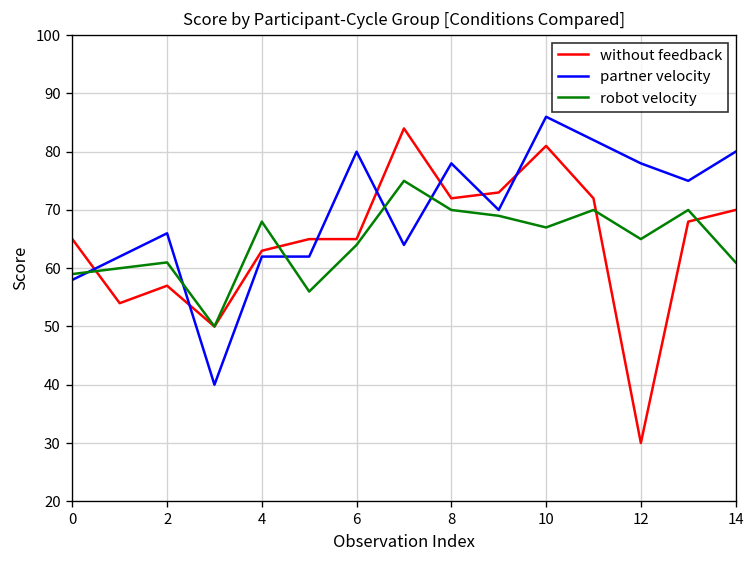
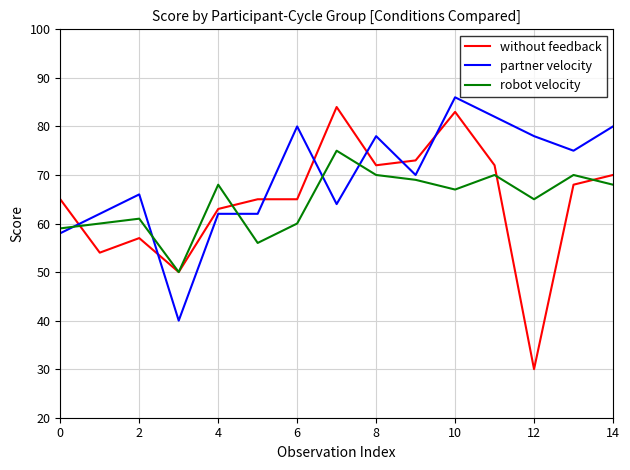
robot velocity, 6: 64 -> 60
without feedback, 10: 81 -> 83
robot velocity, 14: 61 -> 68
